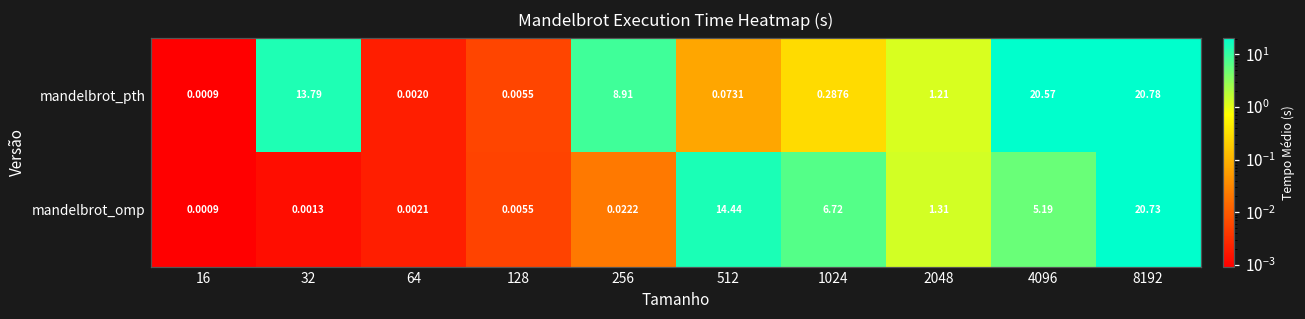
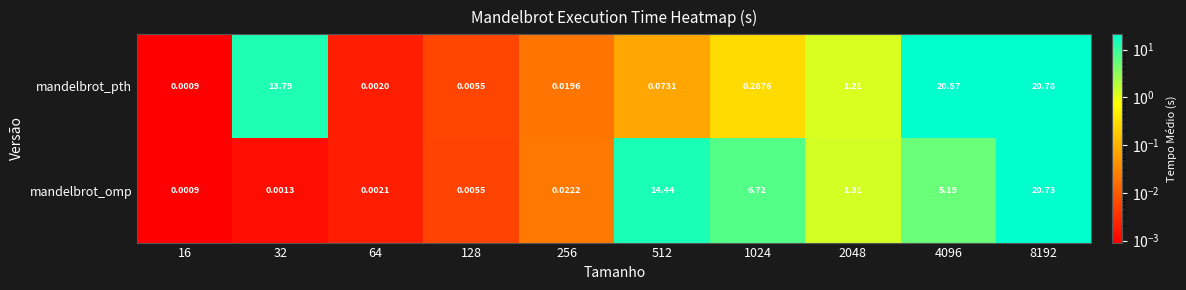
mandelbrot_pth, 256: 8.91 -> 0.0196
